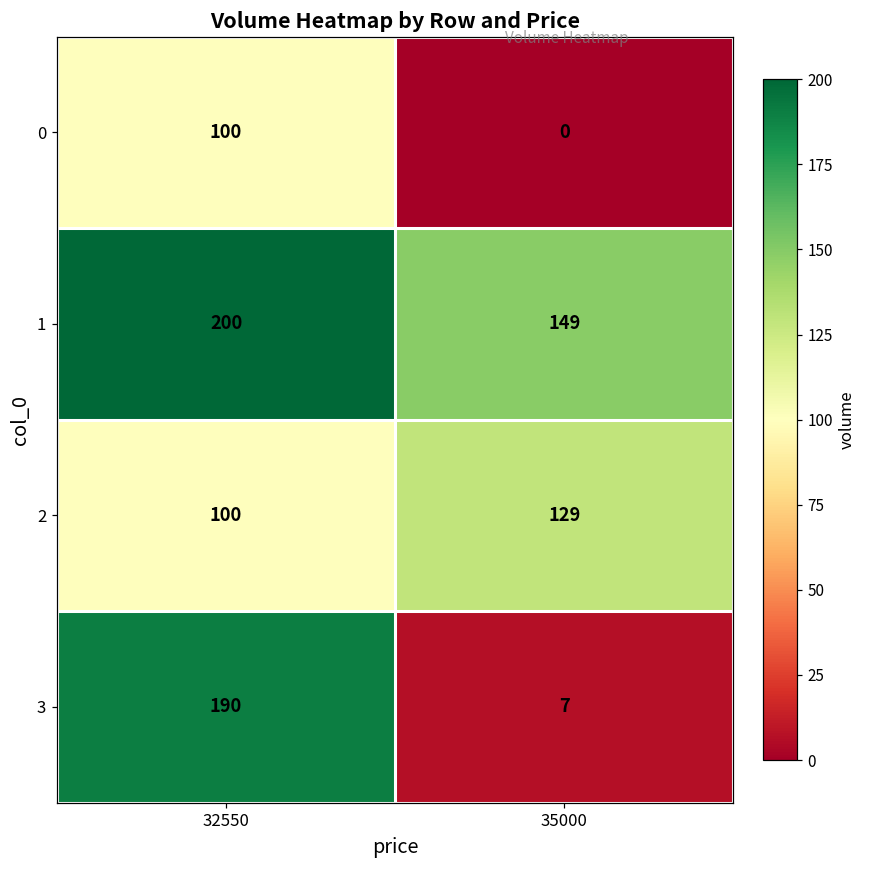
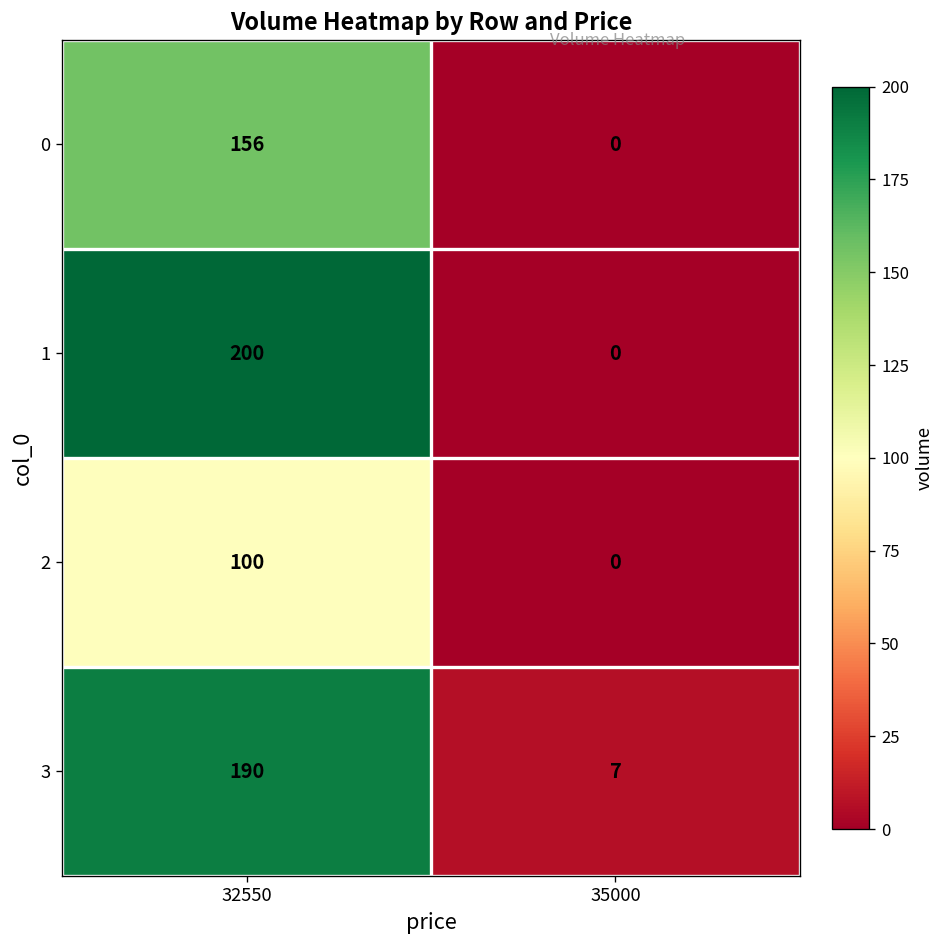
0, 32550: 100 -> 156
1, 35000: 149 -> 0
2, 35000: 129 -> 0
